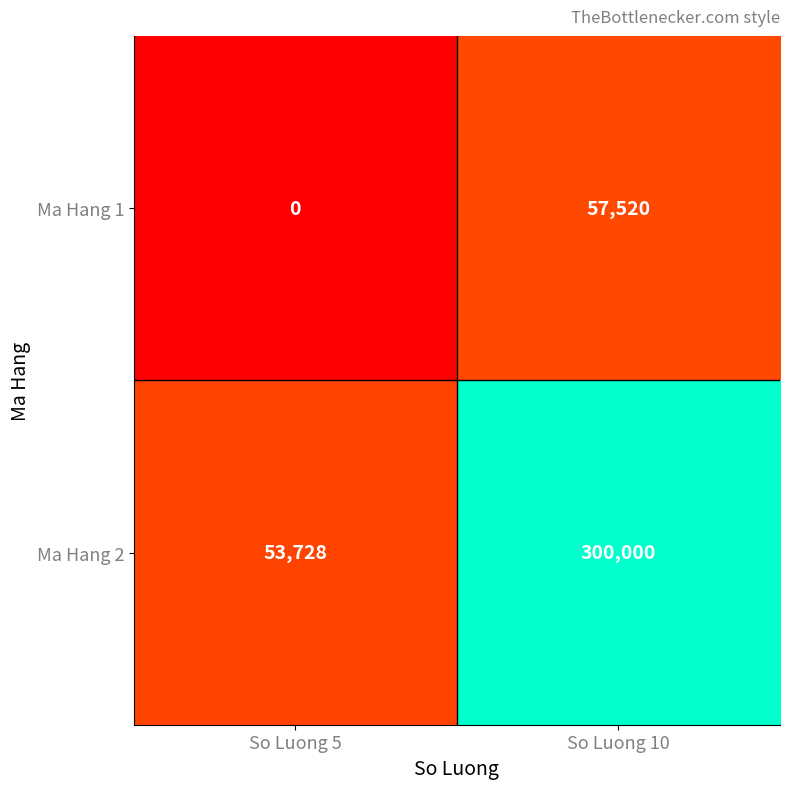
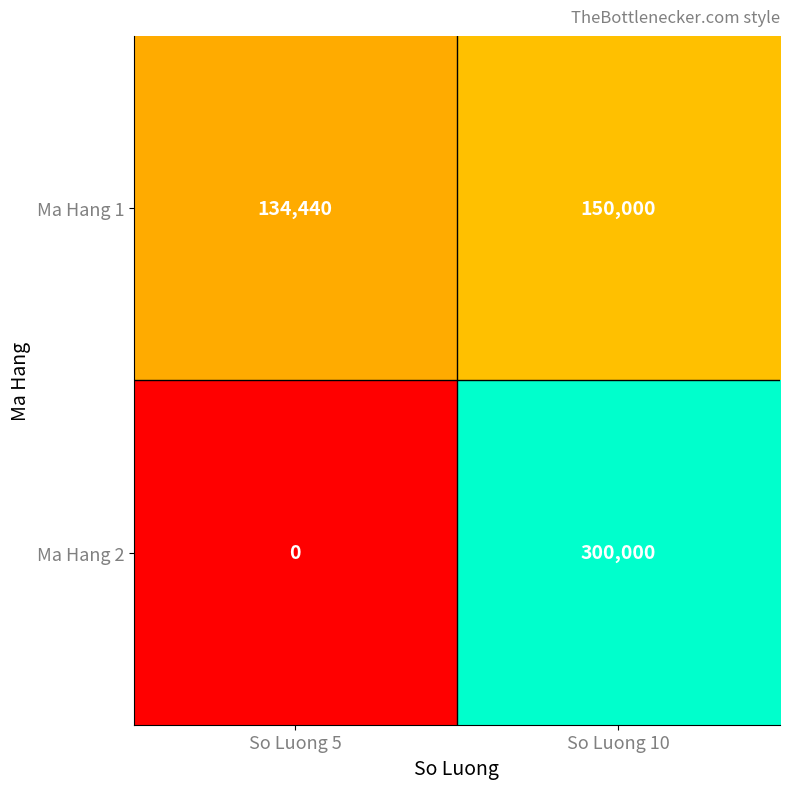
Ma Hang 1, So Luong 5: 0 -> 134,440
Ma Hang 1, So Luong 10: 57,520 -> 150,000
Ma Hang 2, So Luong 5: 53,728 -> 0
